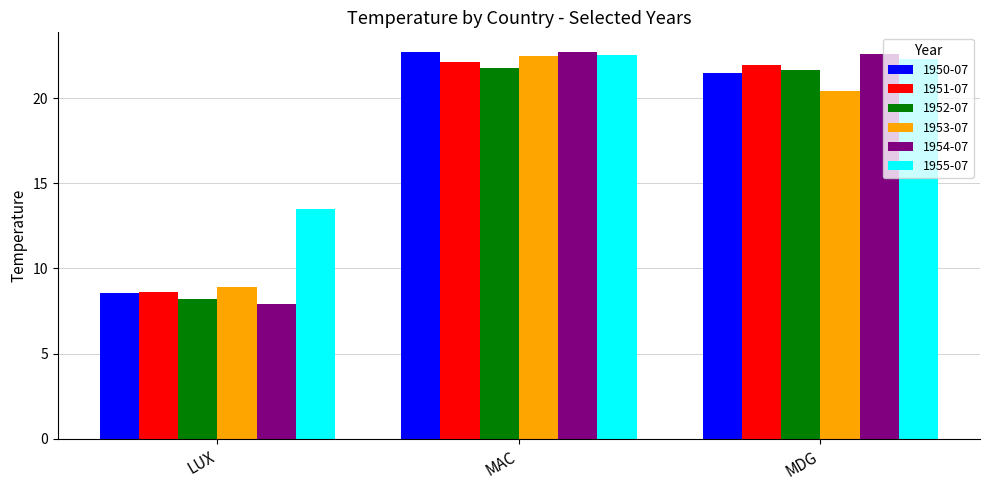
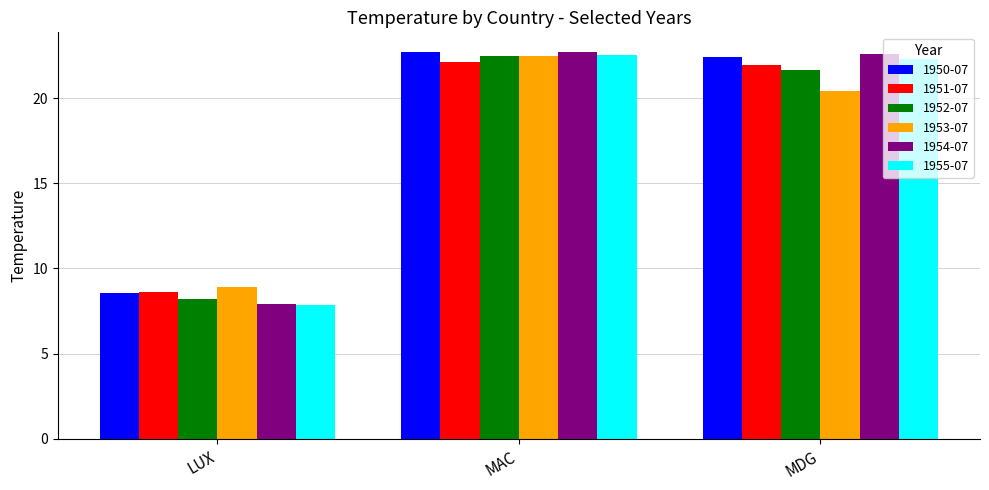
1955-07, LUX: 13.5 -> 7.9
1952-07, MAC: 21.8 -> 22.5
1950-07, MDG: 21.5 -> 22.4
